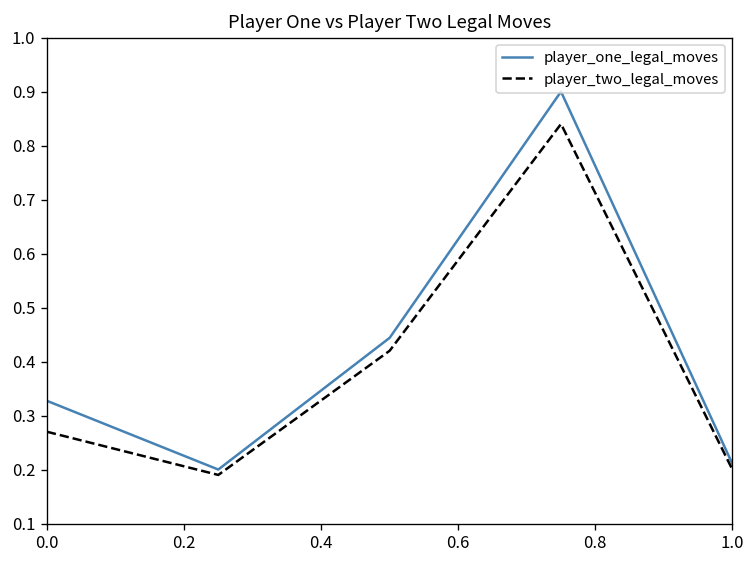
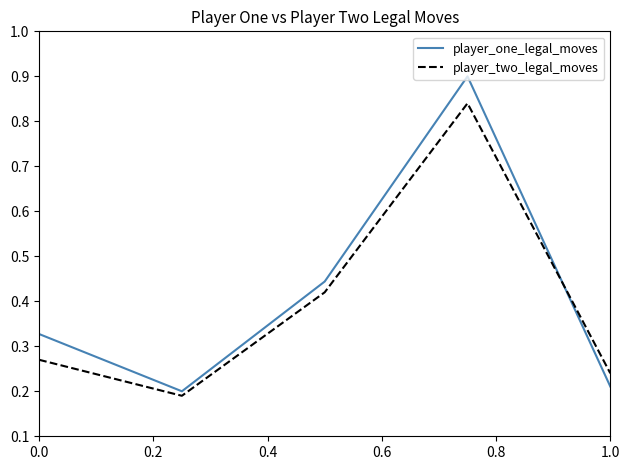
player_two_legal_moves, 1.0: 0.20 -> 0.24
